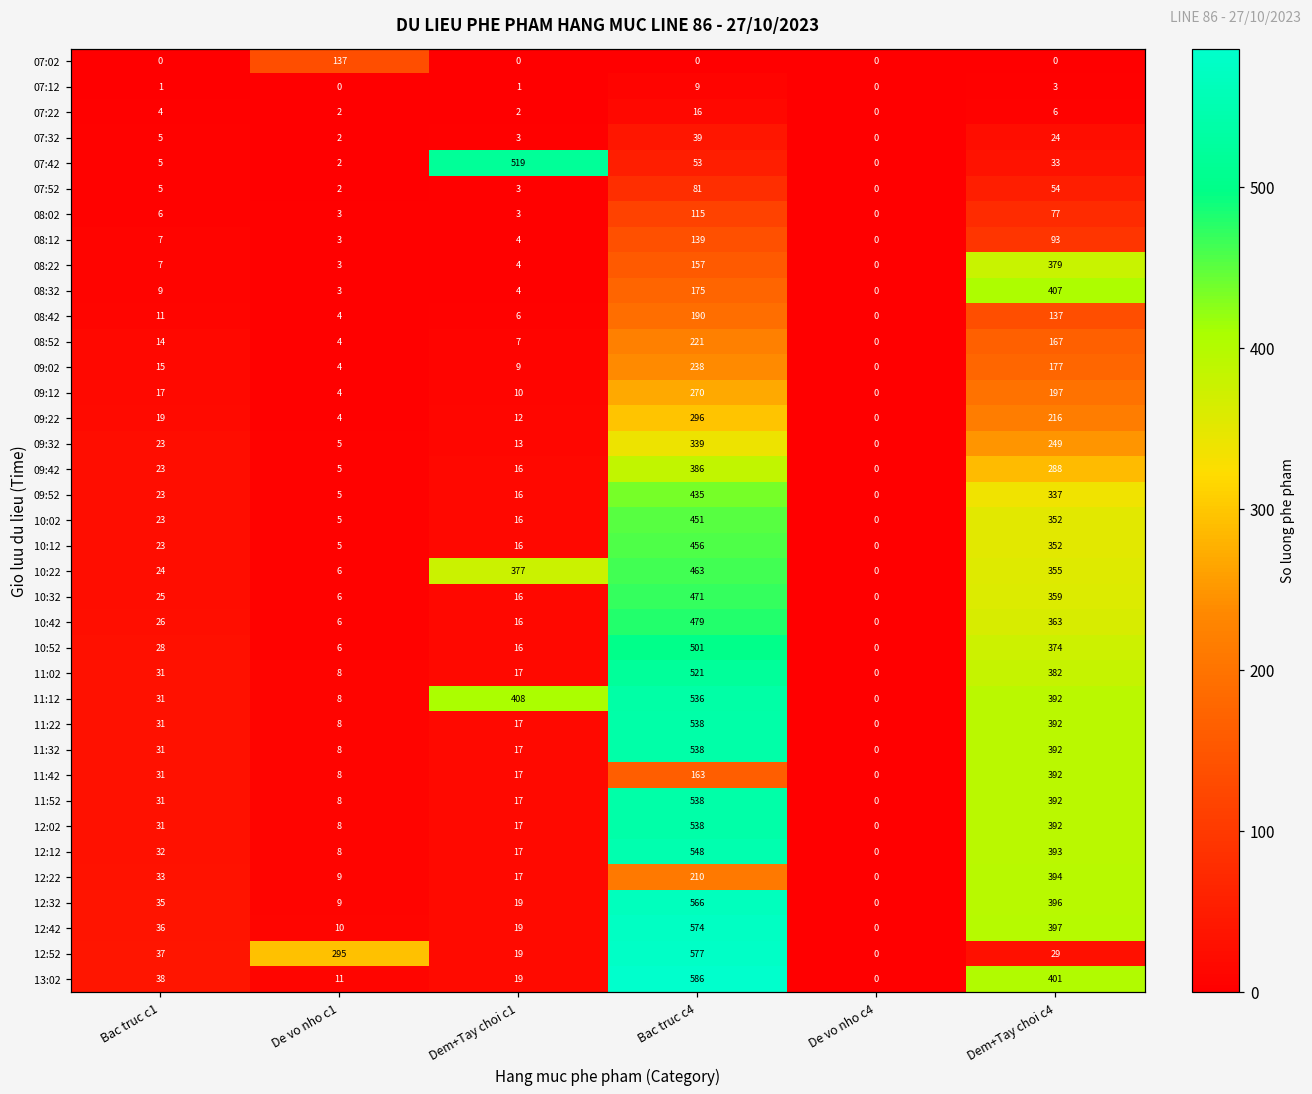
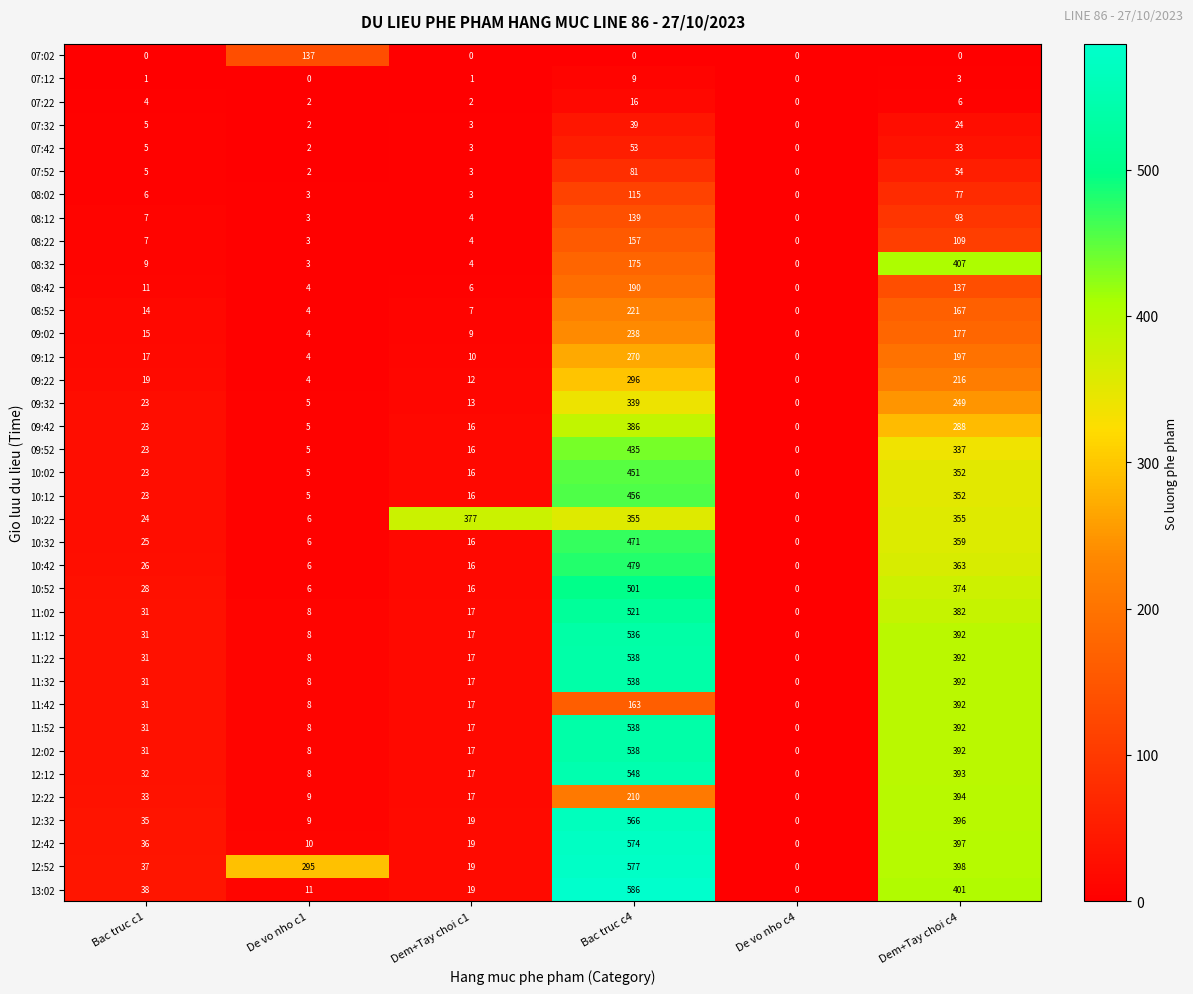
07:42, Dem+Tay choi c1: 519 -> 3
08:22, Dem+Tay choi c4: 379 -> 109
10:22, Bac truc c4: 463 -> 355
11:12, Dem+Tay choi c1: 408 -> 17
12:52, Dem+Tay choi c4: 29 -> 398
